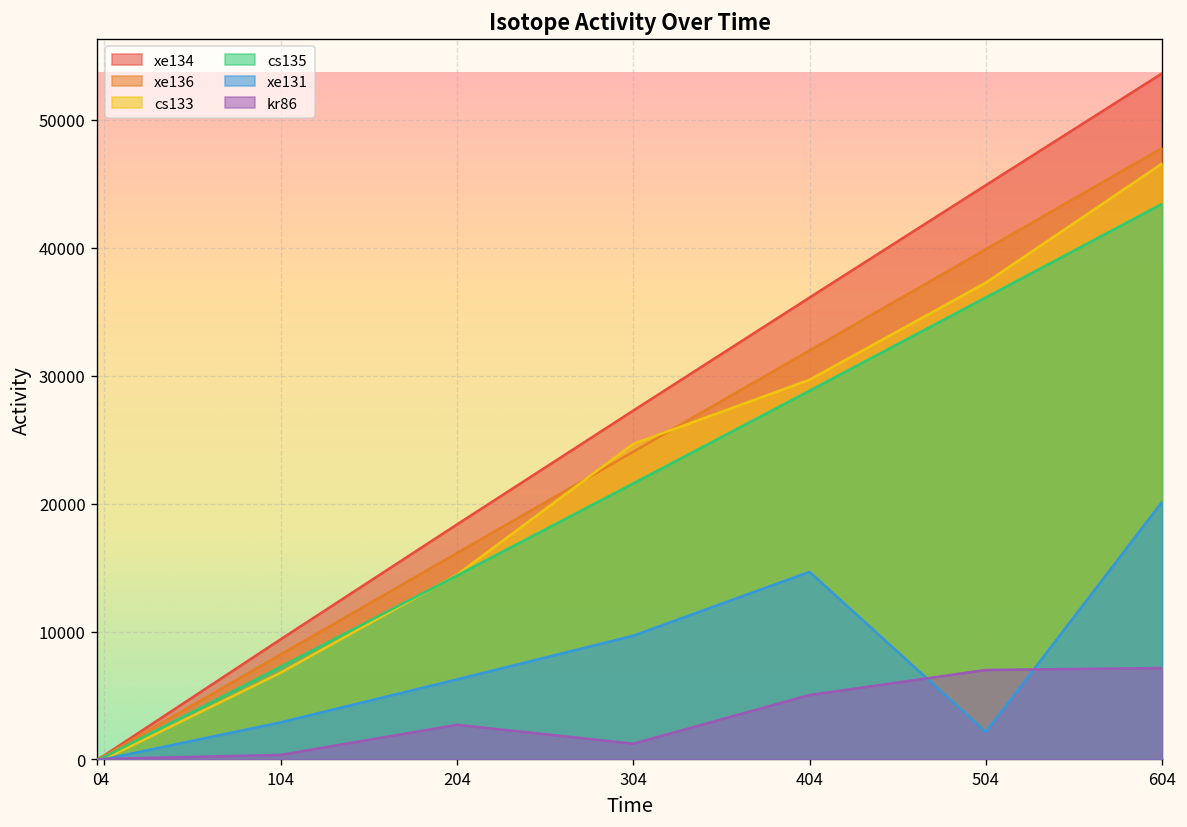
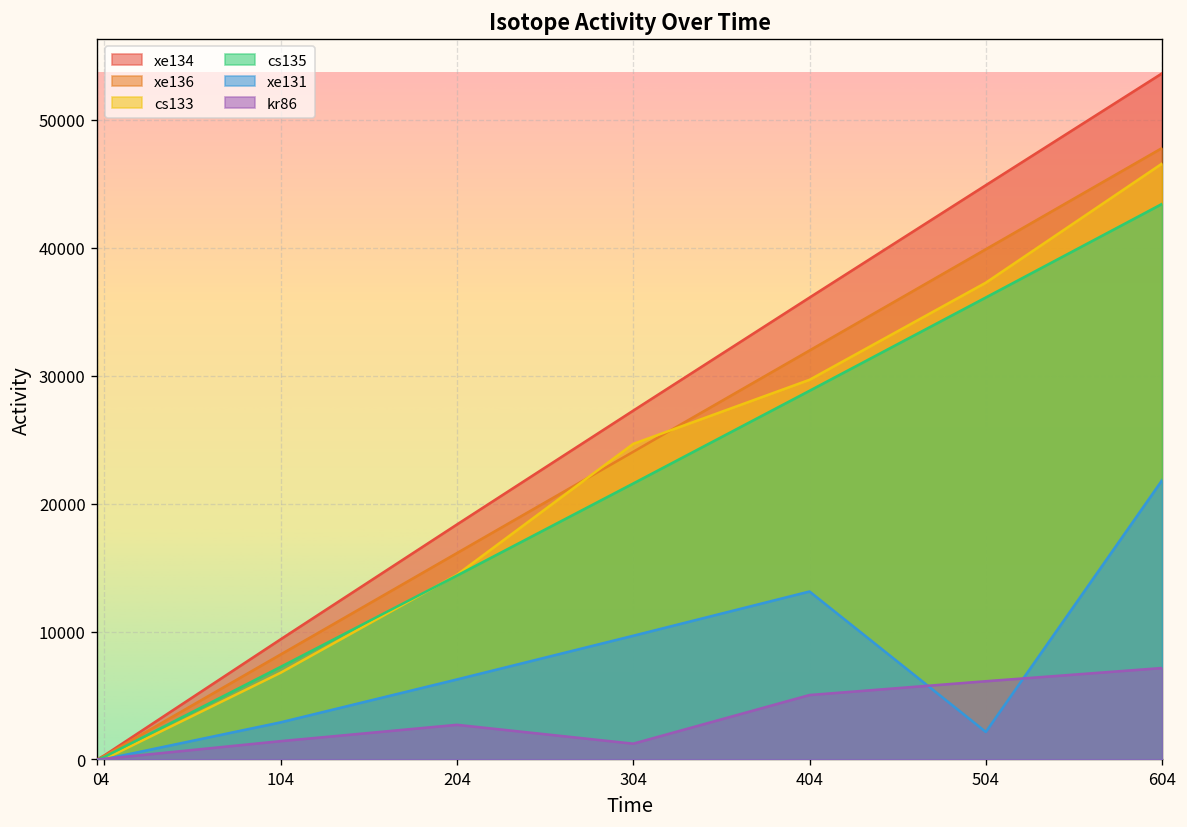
kr86, 104: 400 -> 1400
xe131, 404: 14700 -> 13100
kr86, 504: 7000 -> 6100
xe131, 604: 20100 -> 21800
